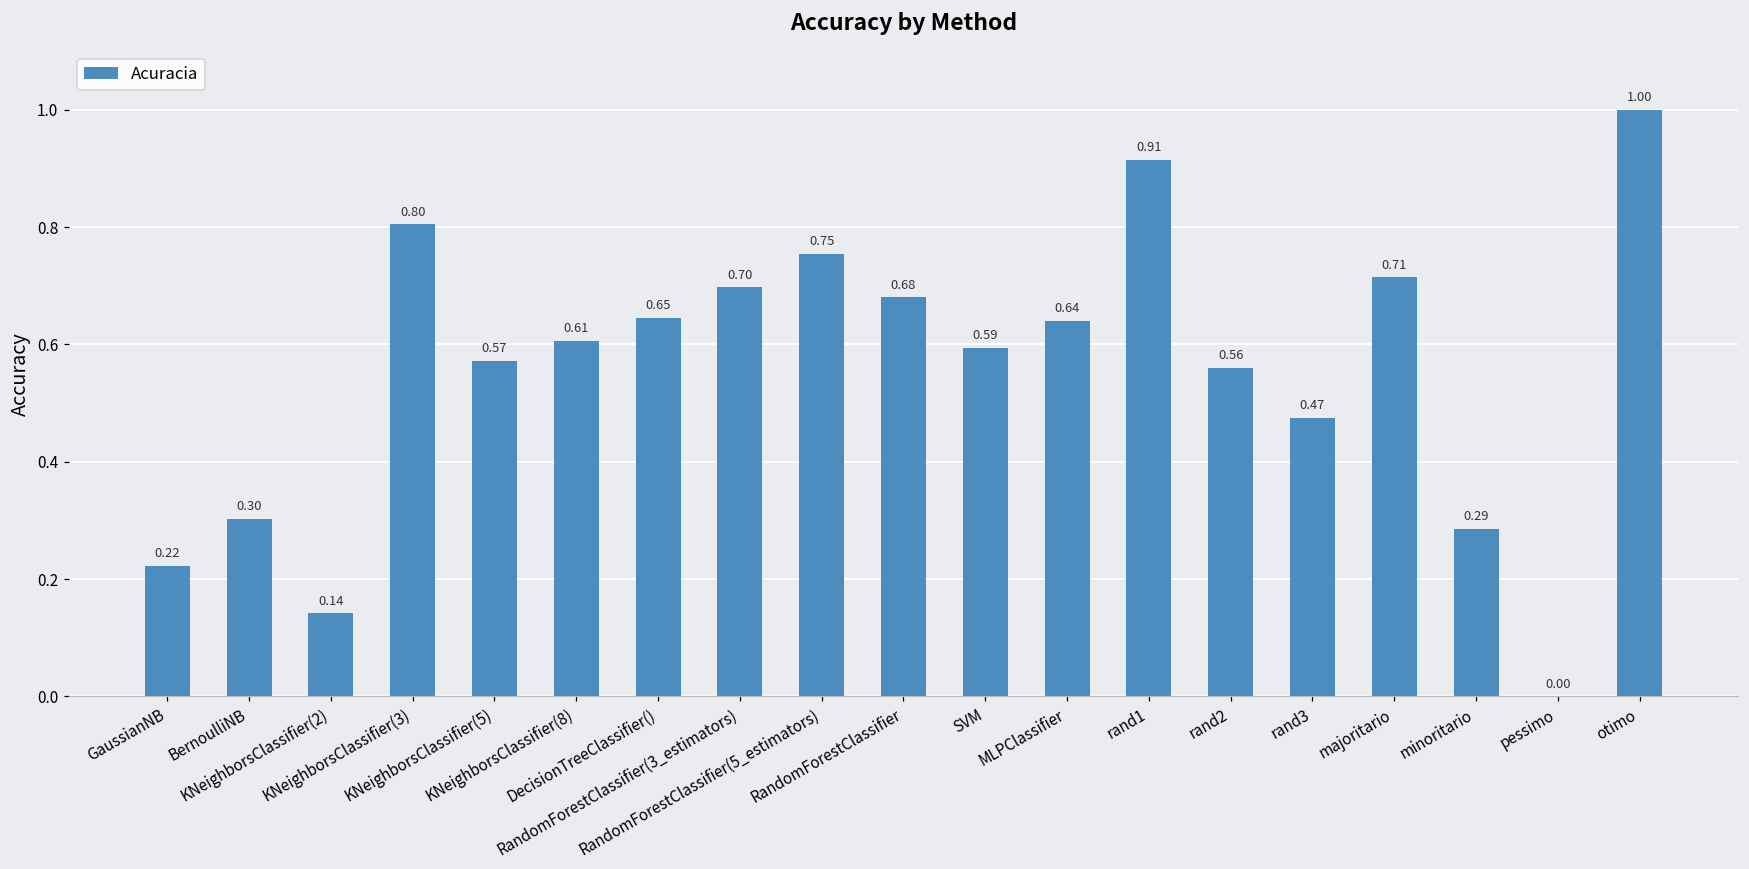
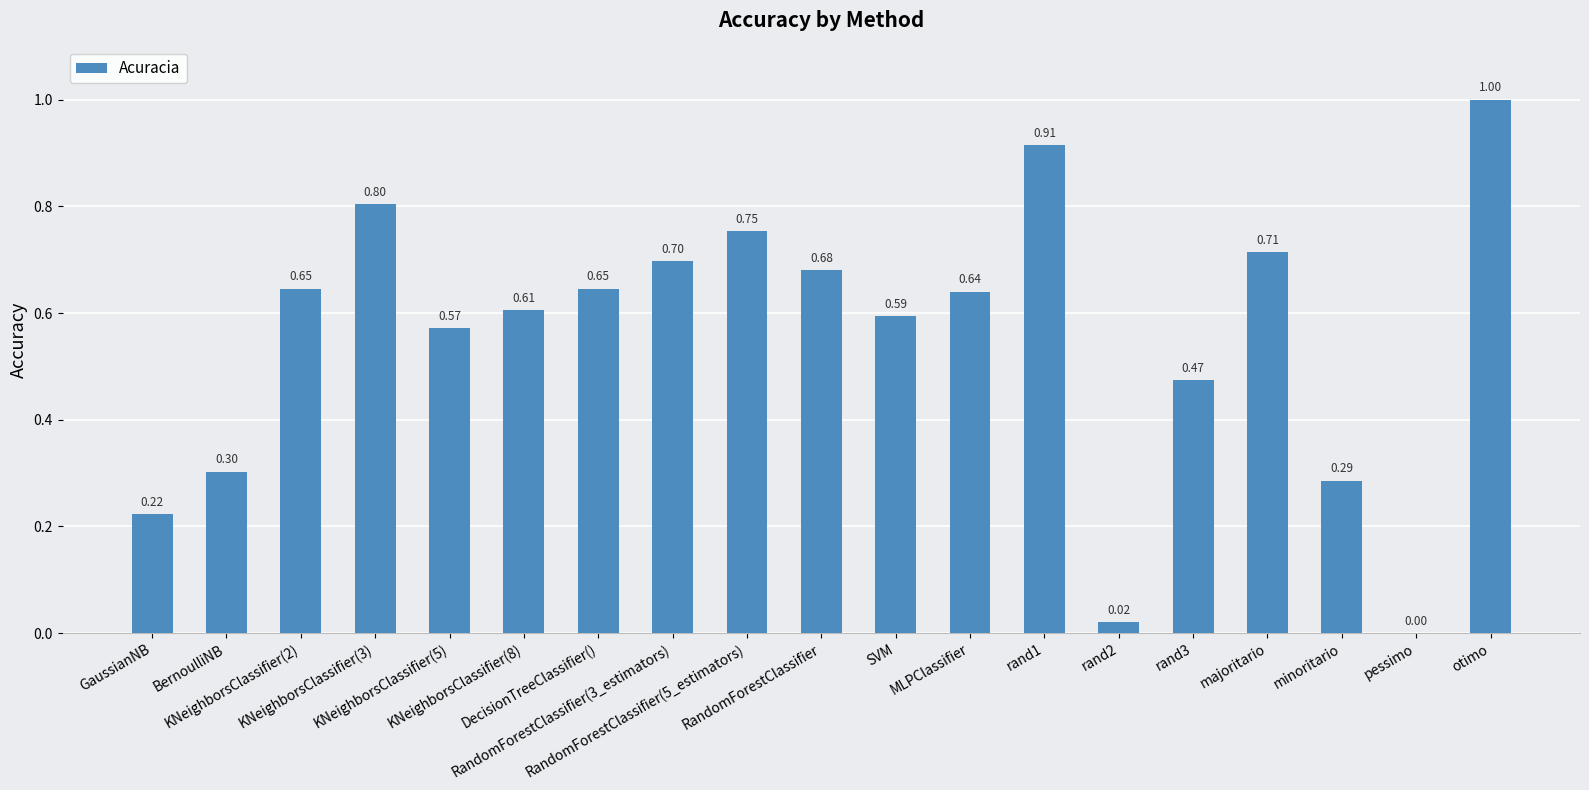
KNeighborsClassifier(2): 0.14 -> 0.65
rand2: 0.56 -> 0.02
